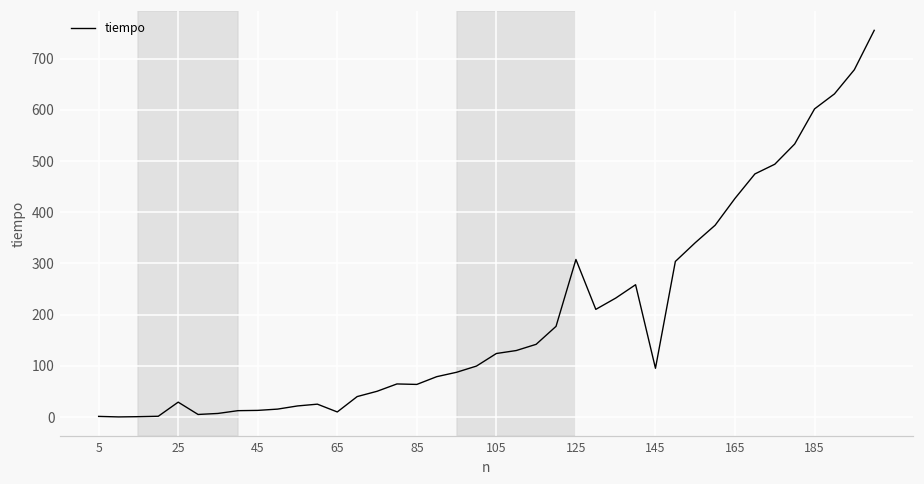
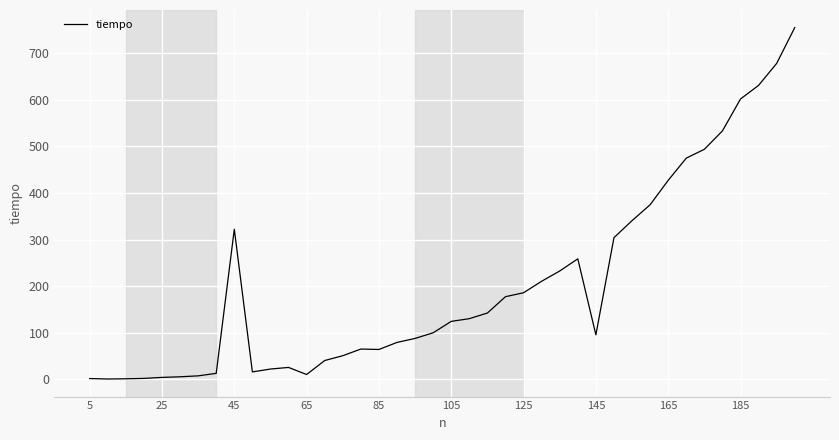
25: 30 -> 0
45: 10 -> 320
125: 310 -> 190
